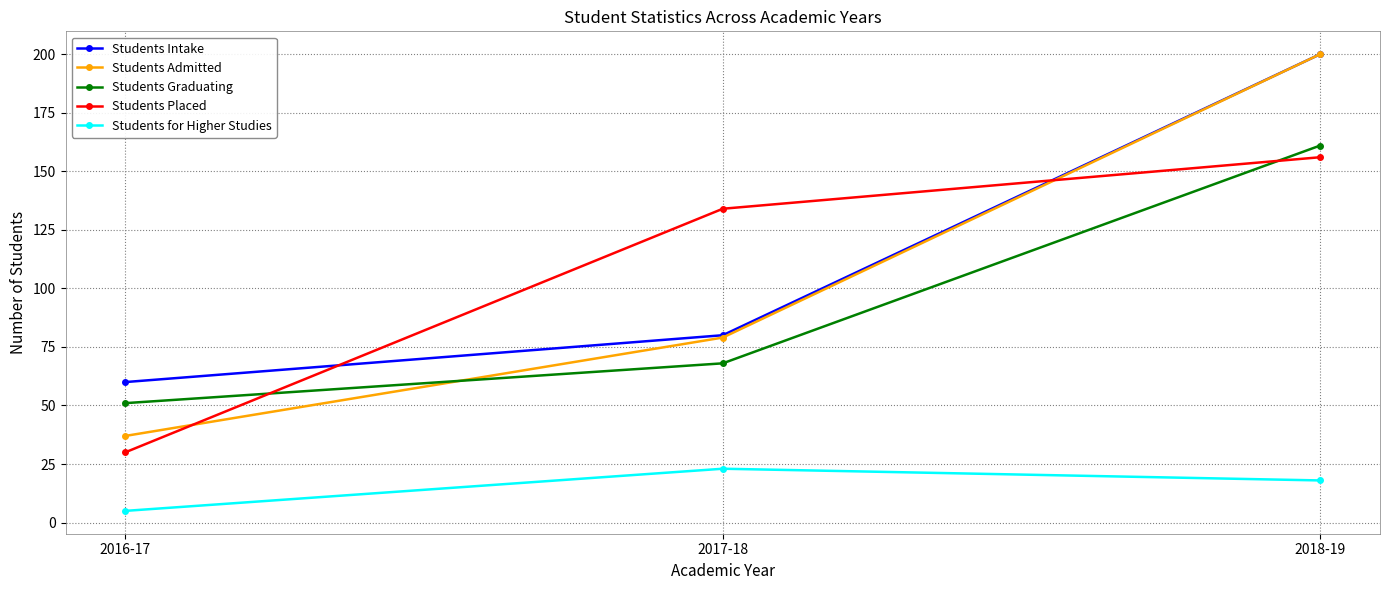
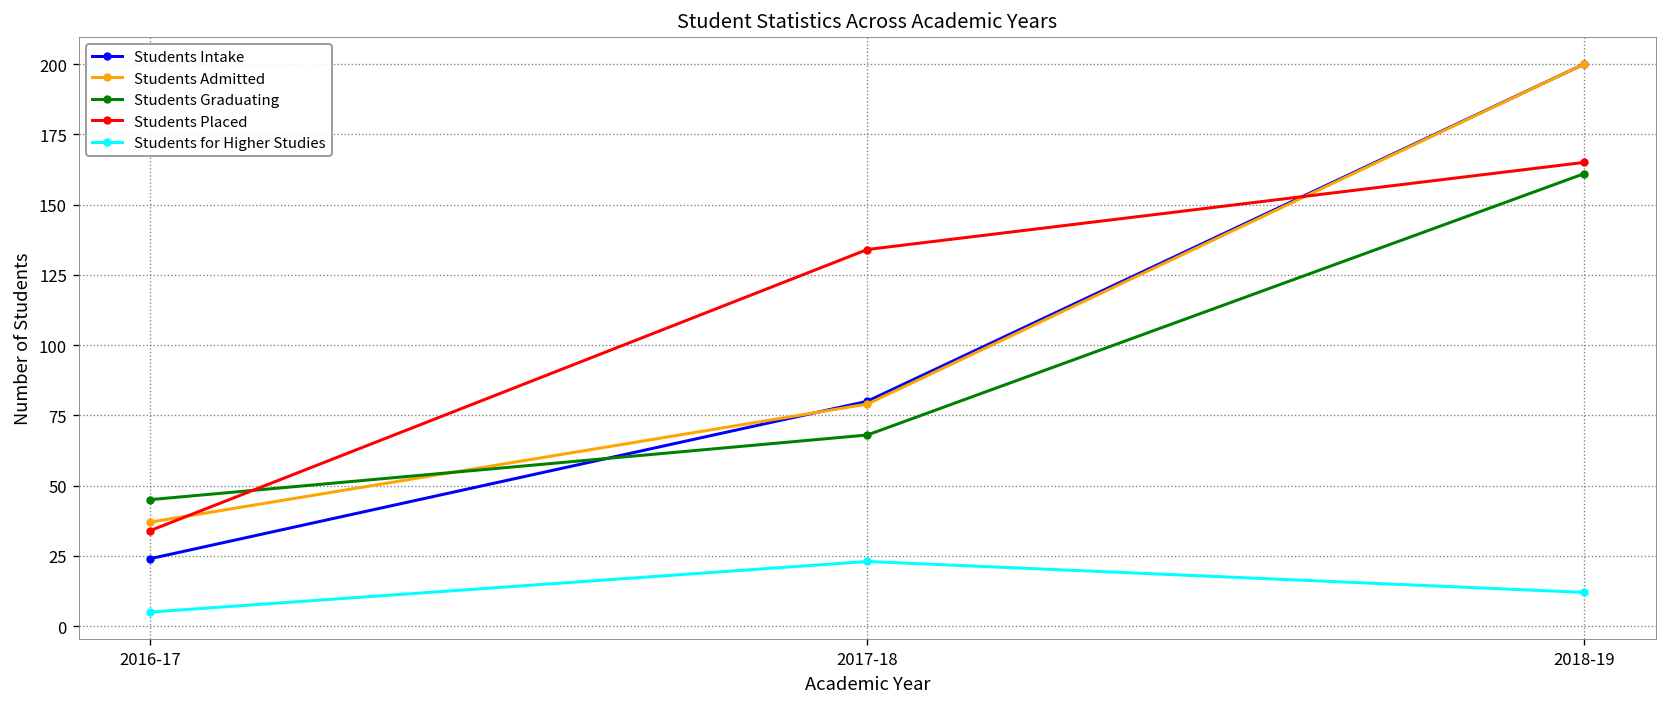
Students Intake, 2016-17: 60 -> 24
Students Graduating, 2016-17: 51 -> 45
Students Placed, 2016-17: 30 -> 34
Students Placed, 2018-19: 156 -> 165
Students for Higher Studies, 2018-19: 18 -> 12
